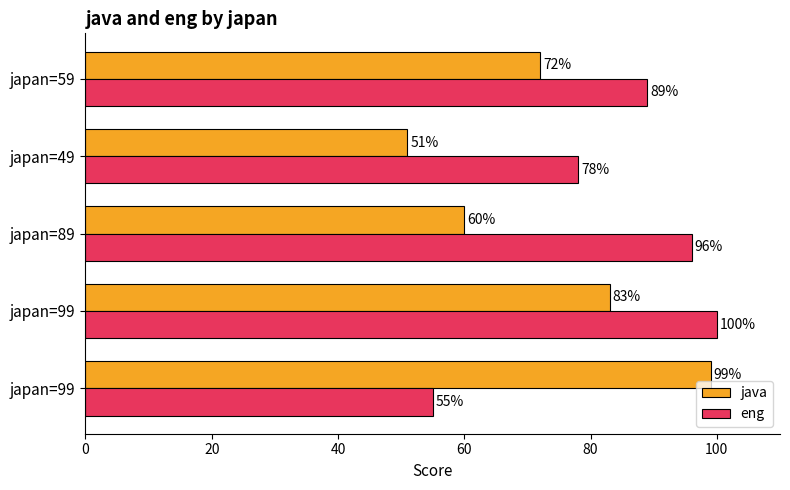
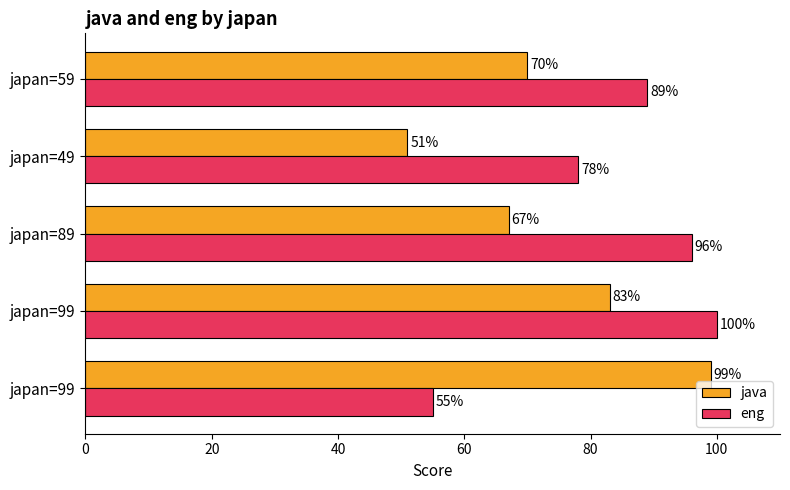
java, japan=59: 72% -> 70%
java, japan=89: 60% -> 67%
